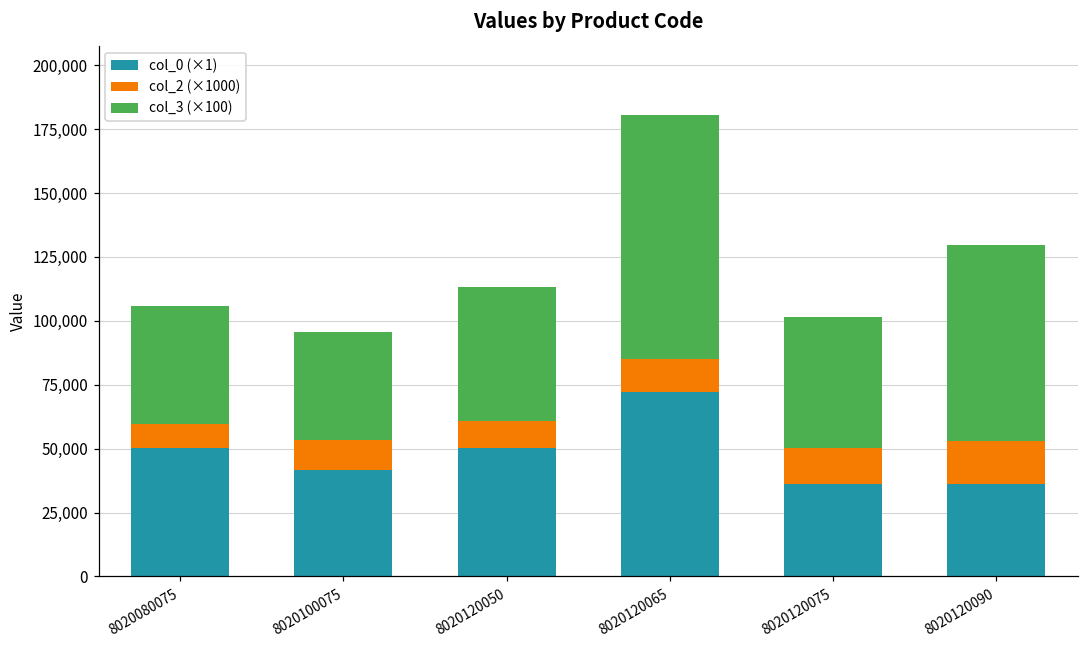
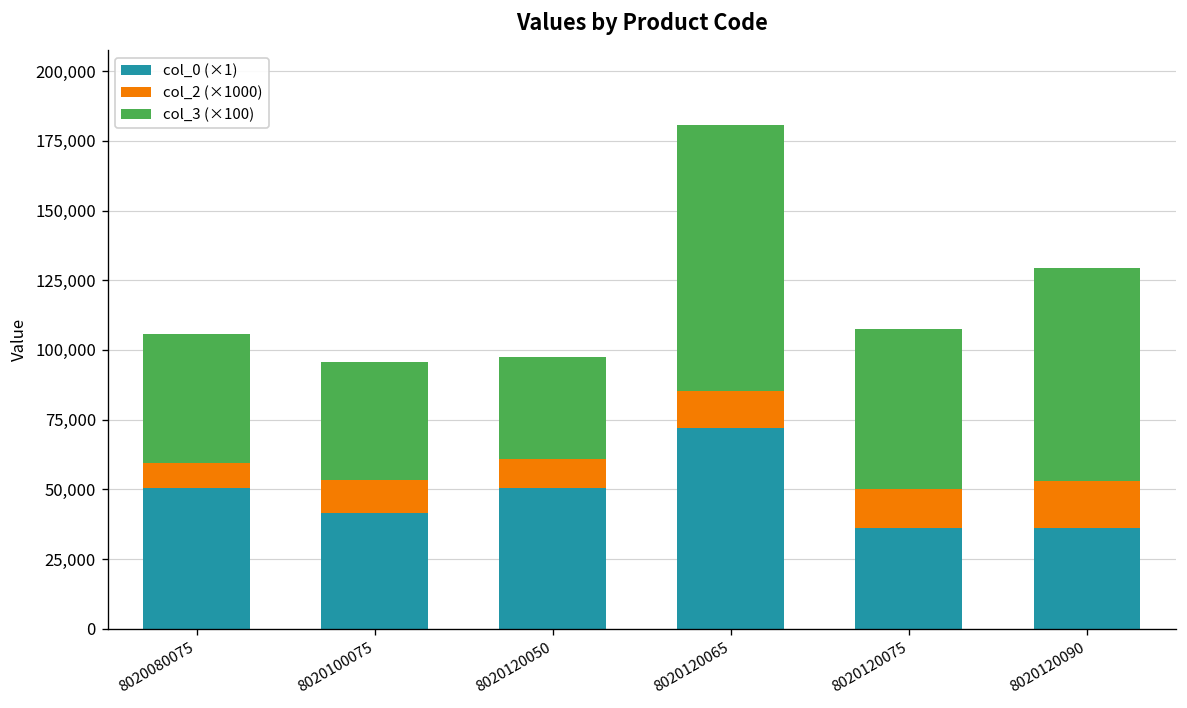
col_3 (×100), 8020120050: 52,000 -> 37,000
col_3 (×100), 8020120075: 51,000 -> 57,000
